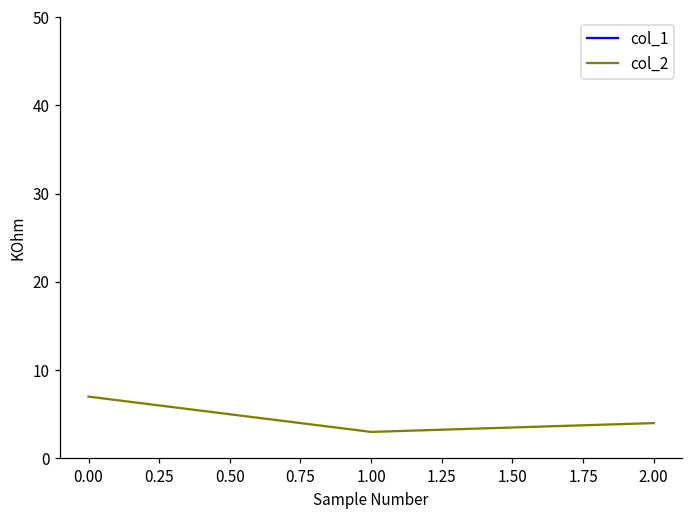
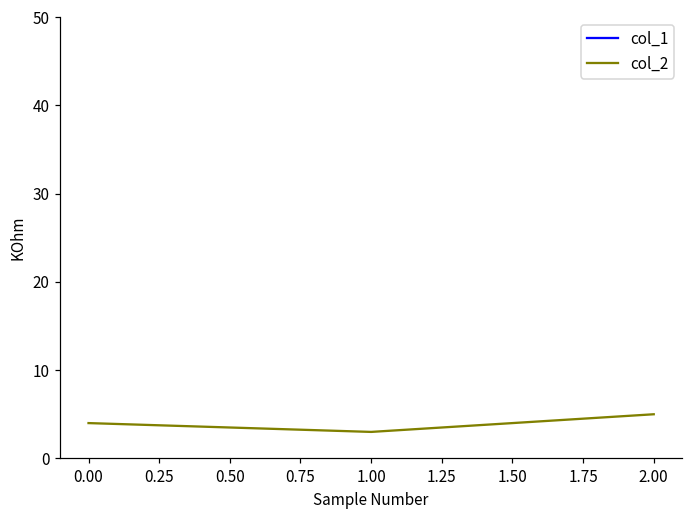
col_2, 0.00: 7 -> 4
col_2, 2.00: 4 -> 5
